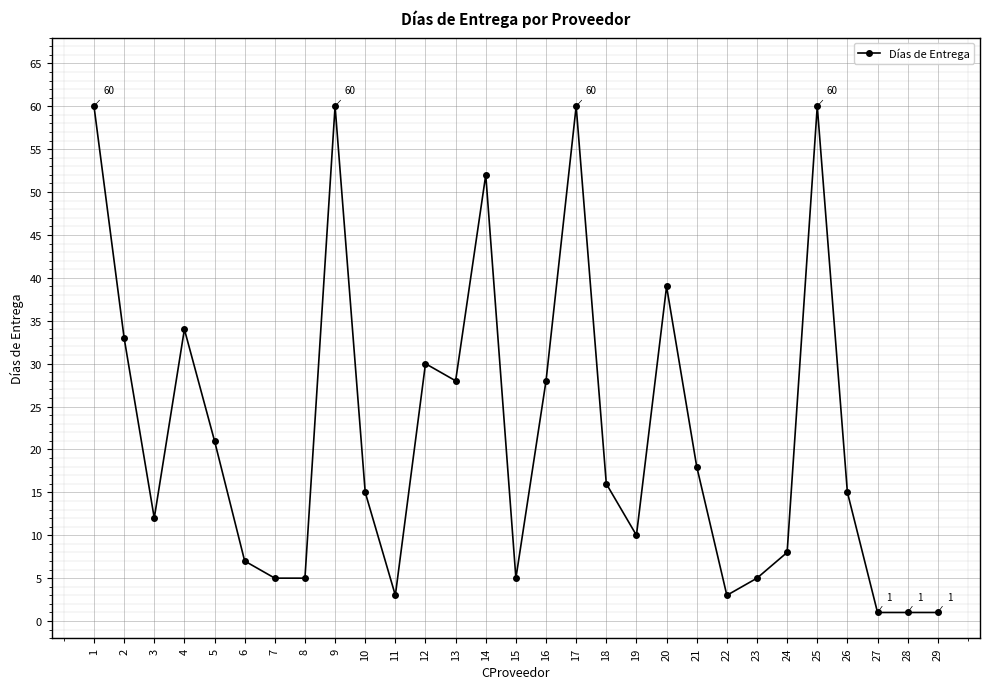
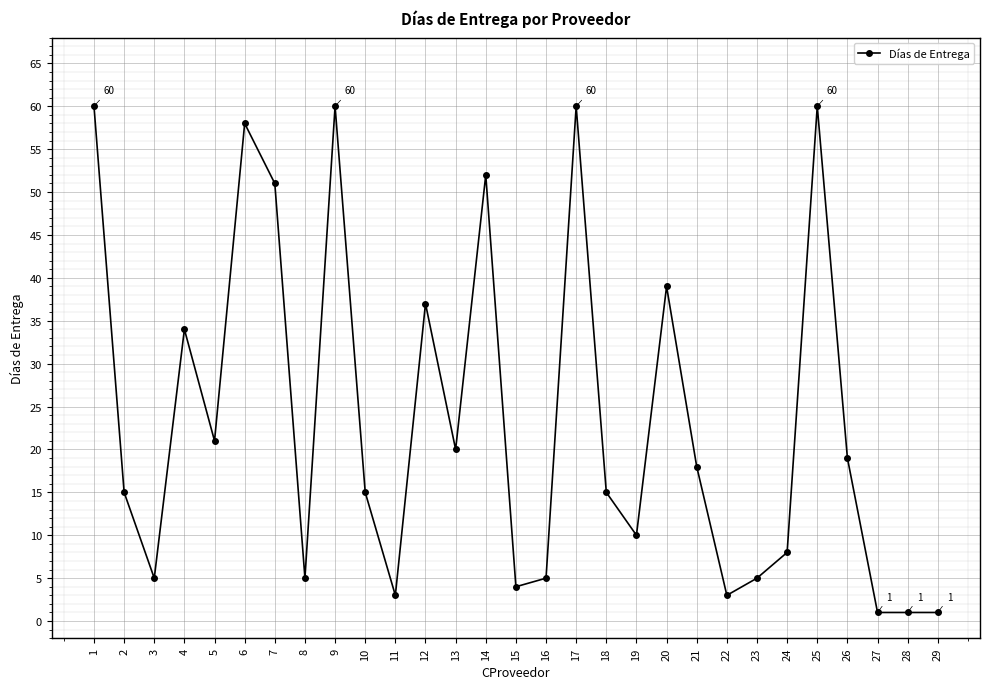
2: 33 -> 15
3: 12 -> 5
6: 7 -> 58
7: 5 -> 51
12: 30 -> 37
13: 28 -> 20
15: 5 -> 4
16: 28 -> 5
18: 16 -> 15
26: 15 -> 19
